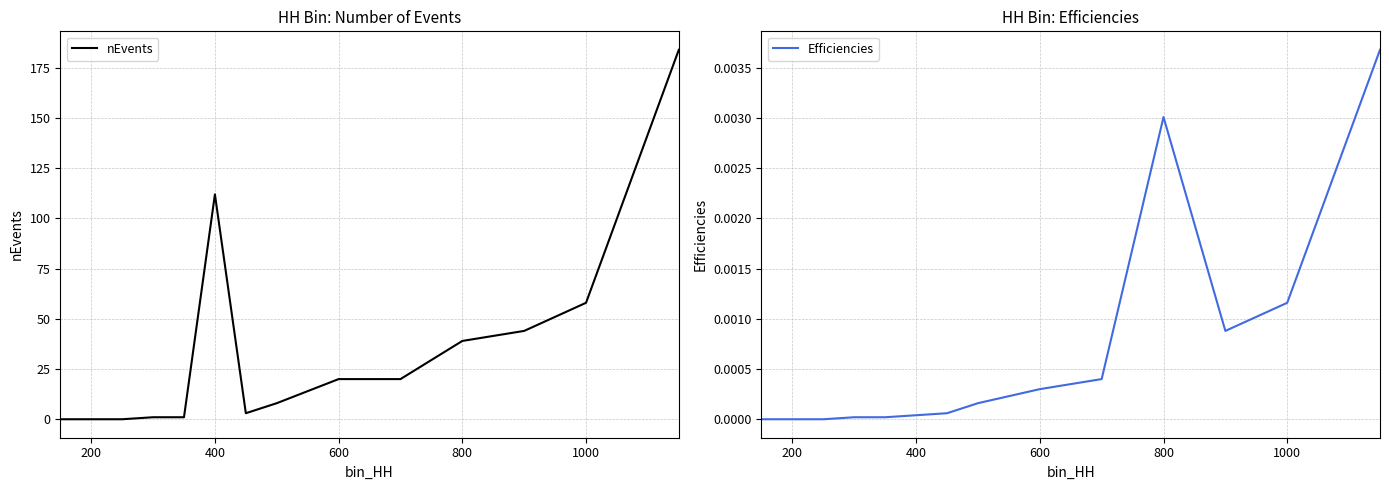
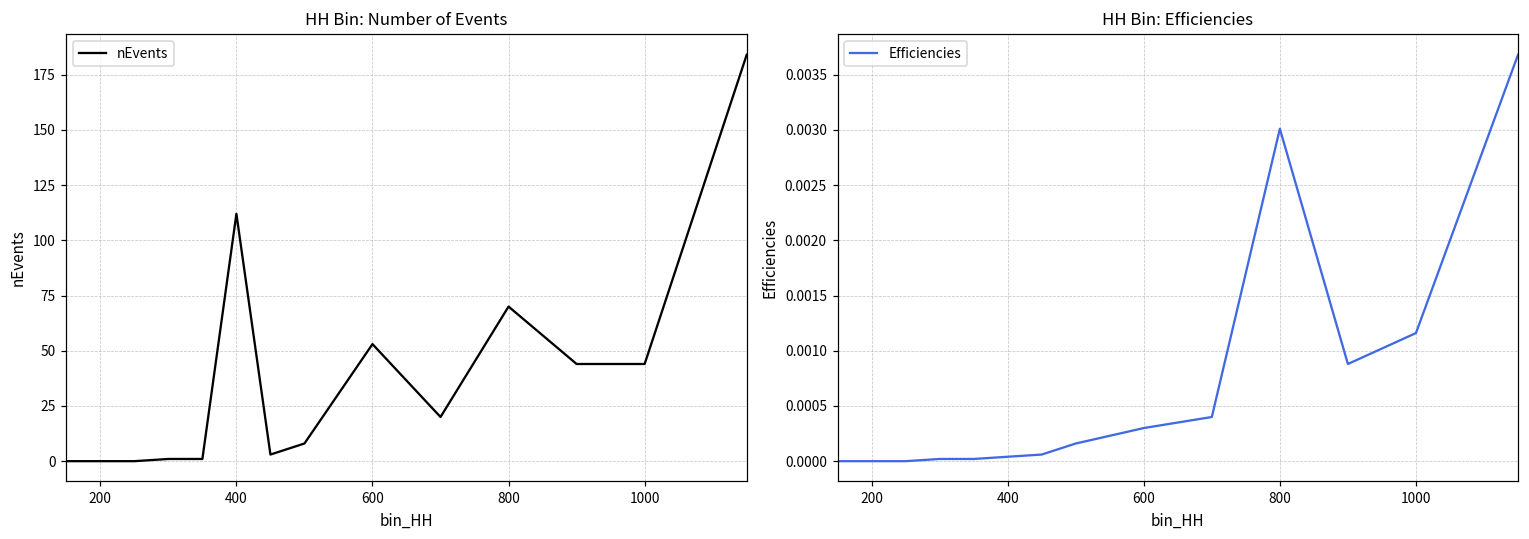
HH Bin: Number of Events, 600: 20 -> 53
HH Bin: Number of Events, 800: 39 -> 70
HH Bin: Number of Events, 1000: 58 -> 44
